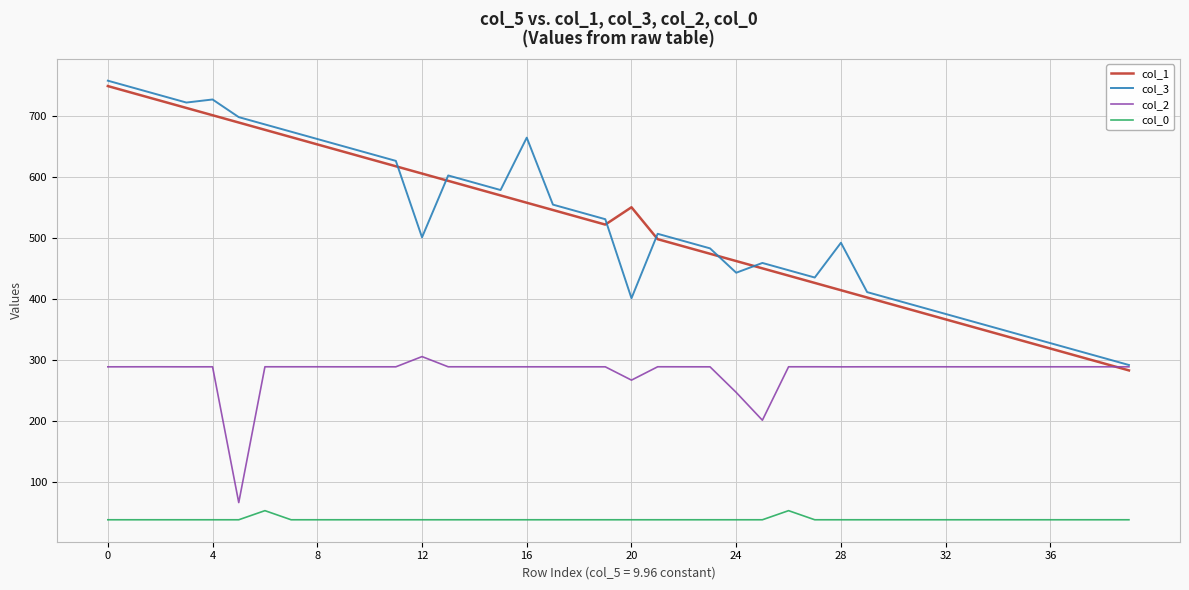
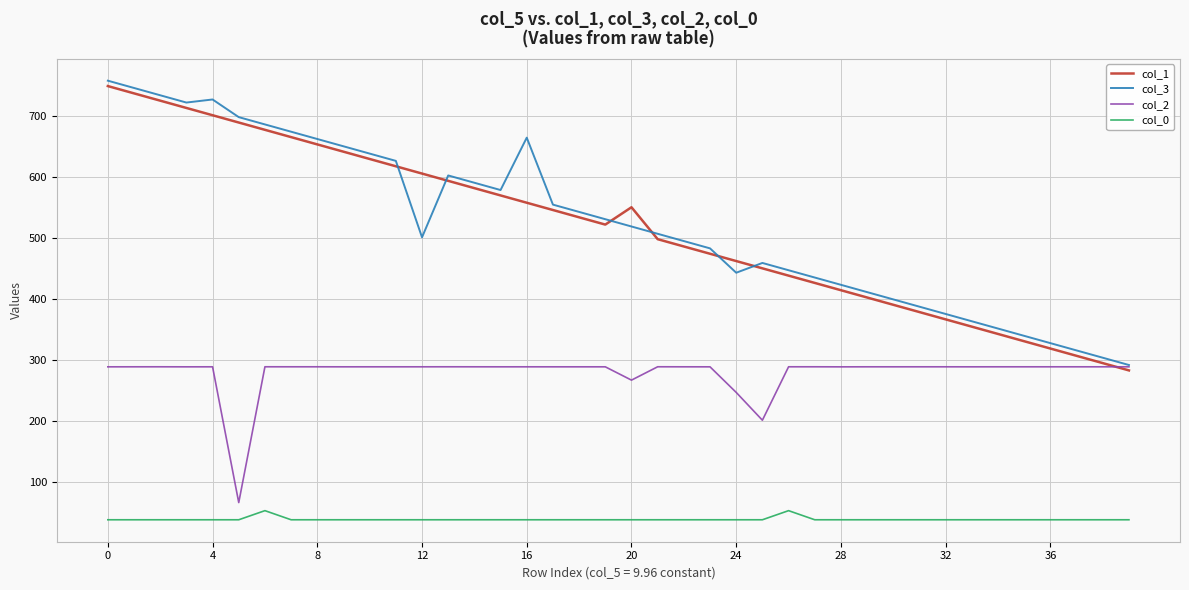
col_2, 12: 310 -> 290
col_3, 20: 400 -> 520
col_3, 28: 490 -> 420
